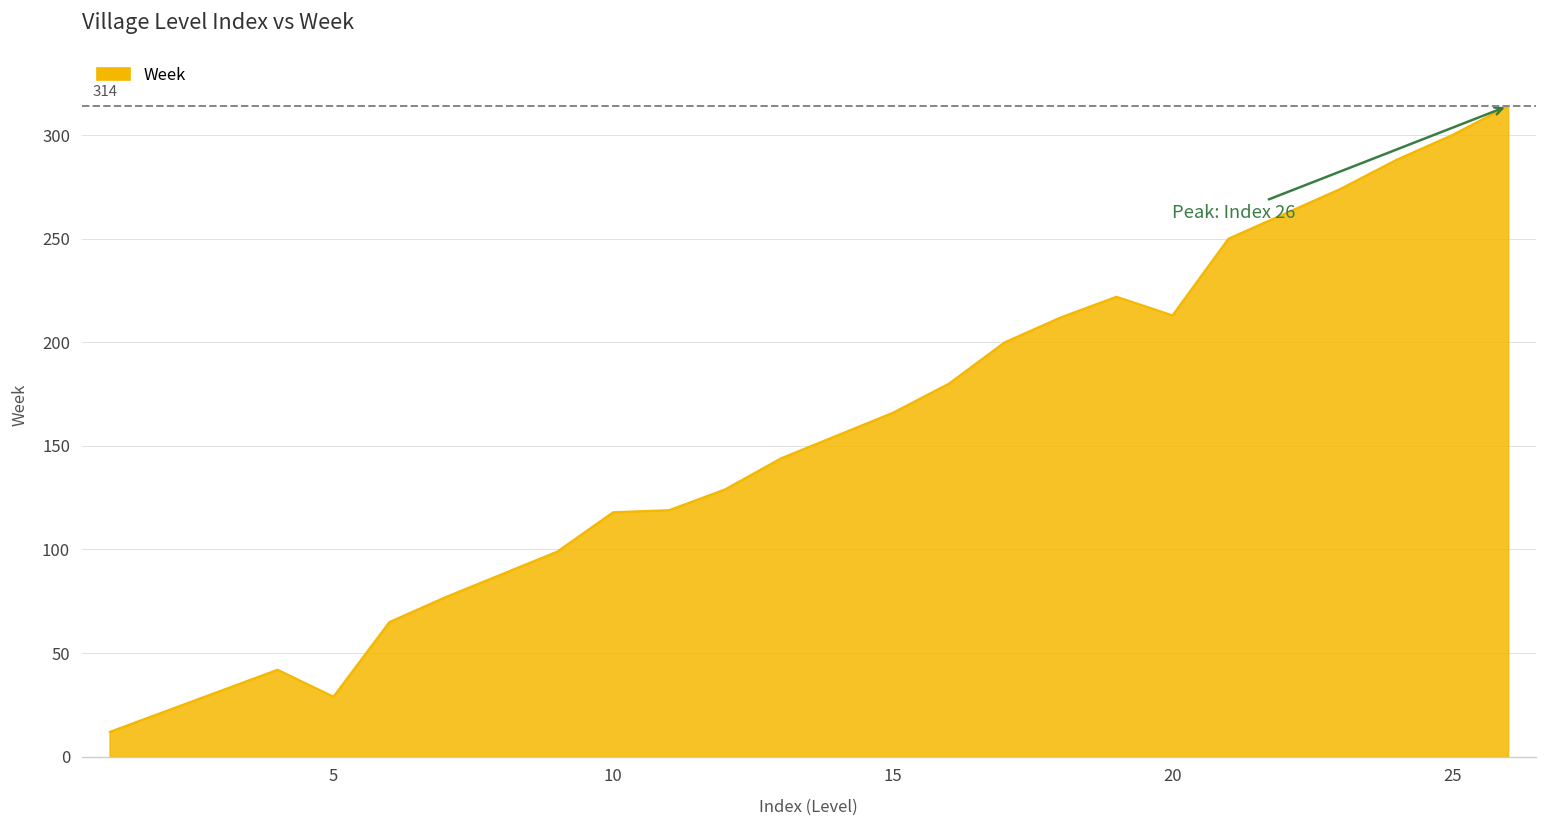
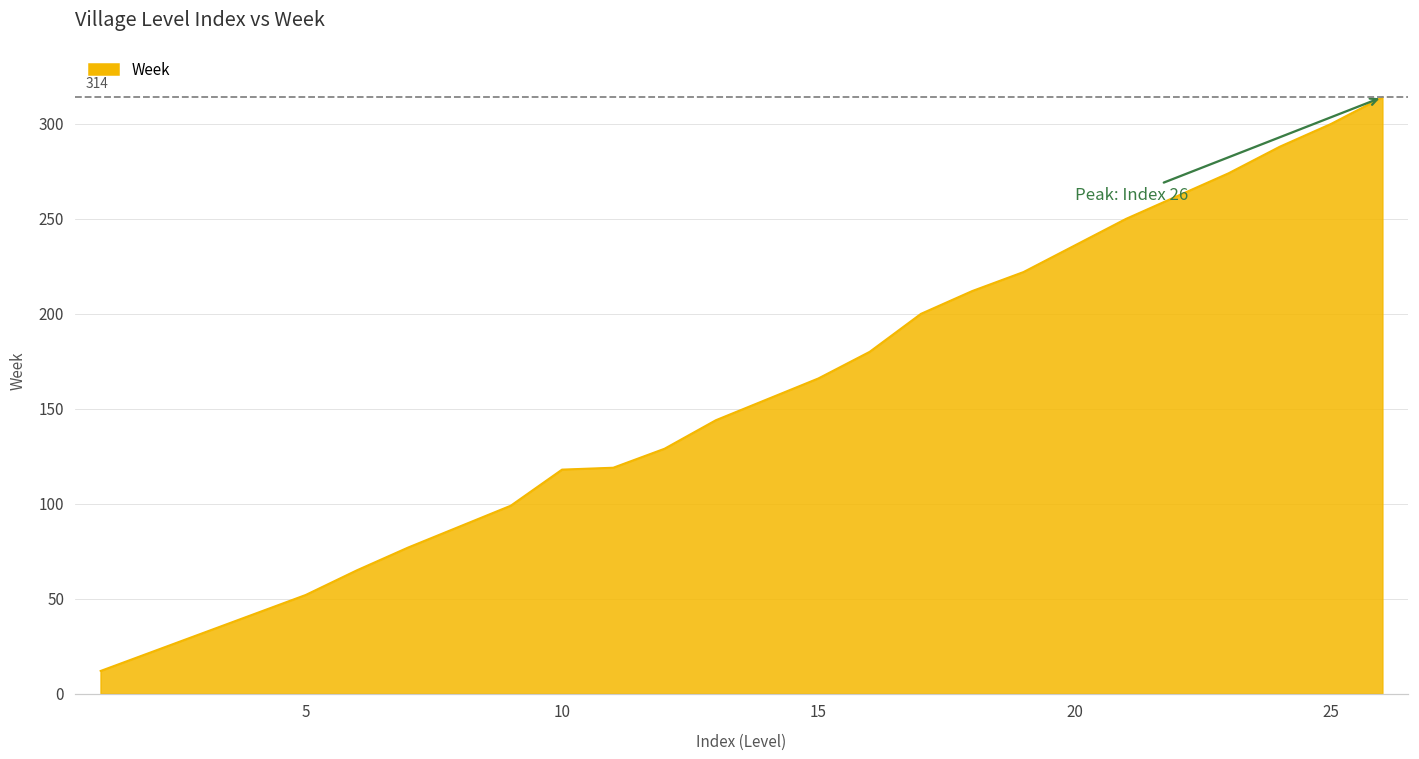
5: 29 -> 52
20: 213 -> 236
